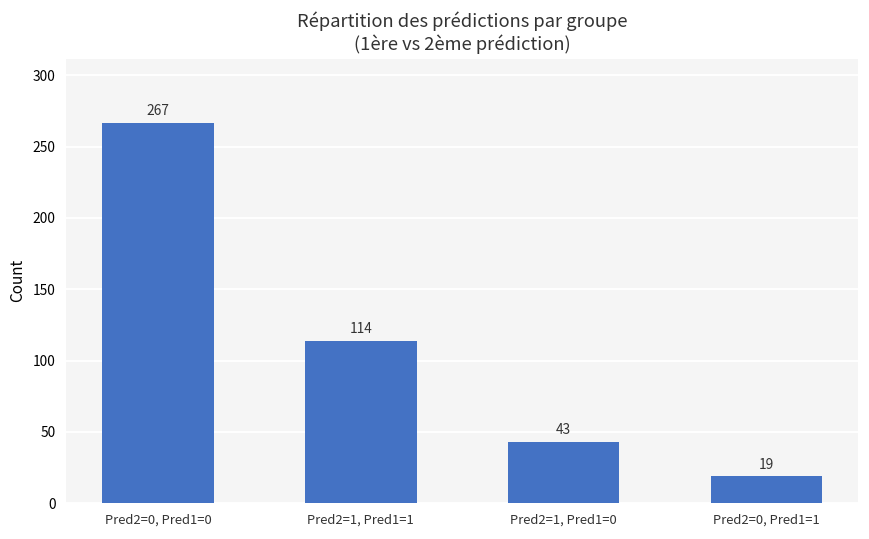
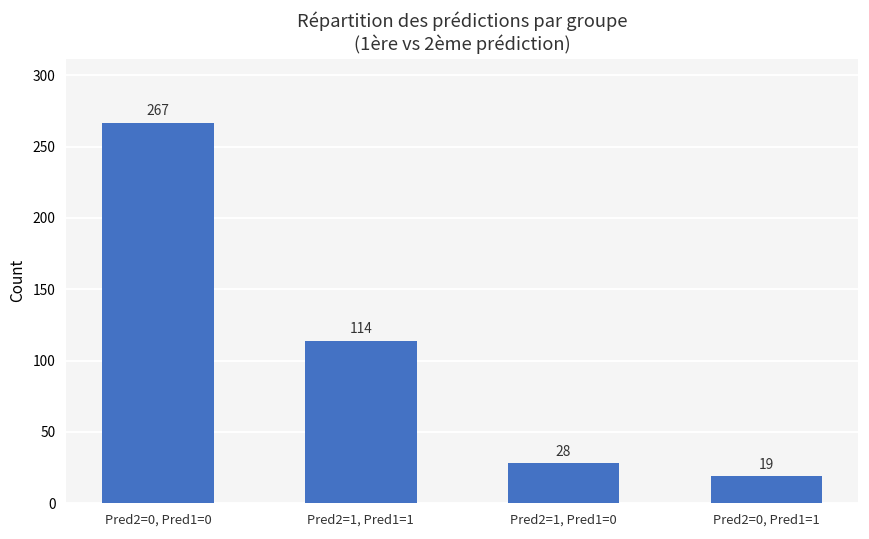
Pred2=1, Pred1=0: 43 -> 28
